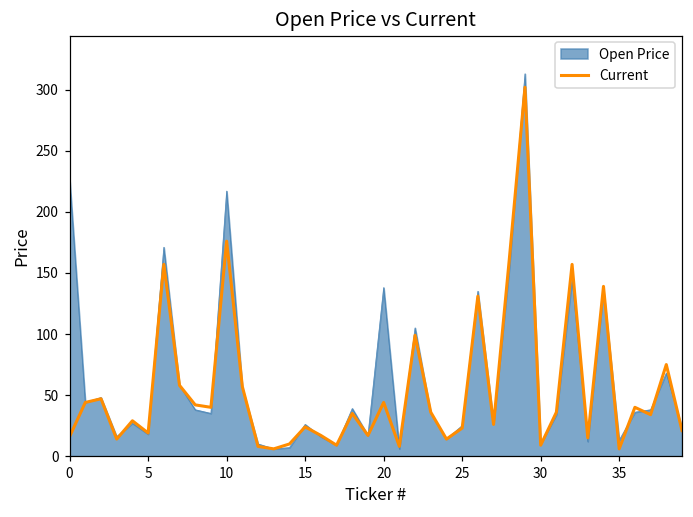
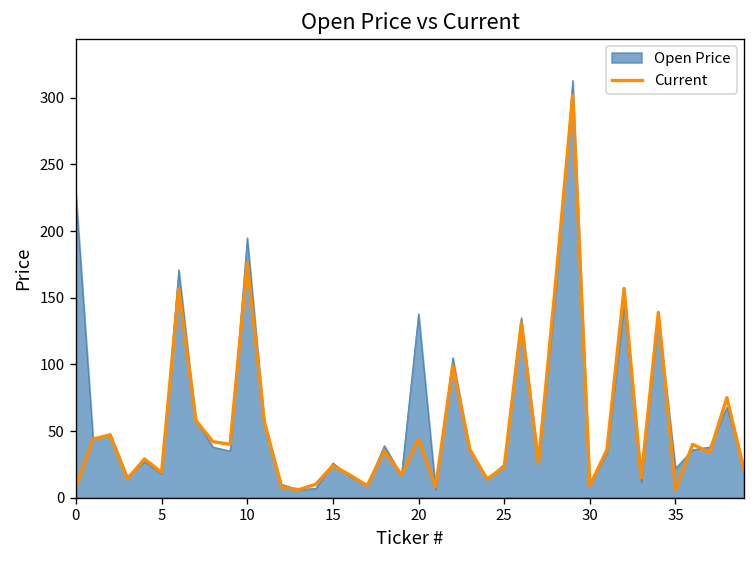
Current, 0: 16 -> 8
Open Price, 10: 217 -> 195
Open Price, 35: 13 -> 22
